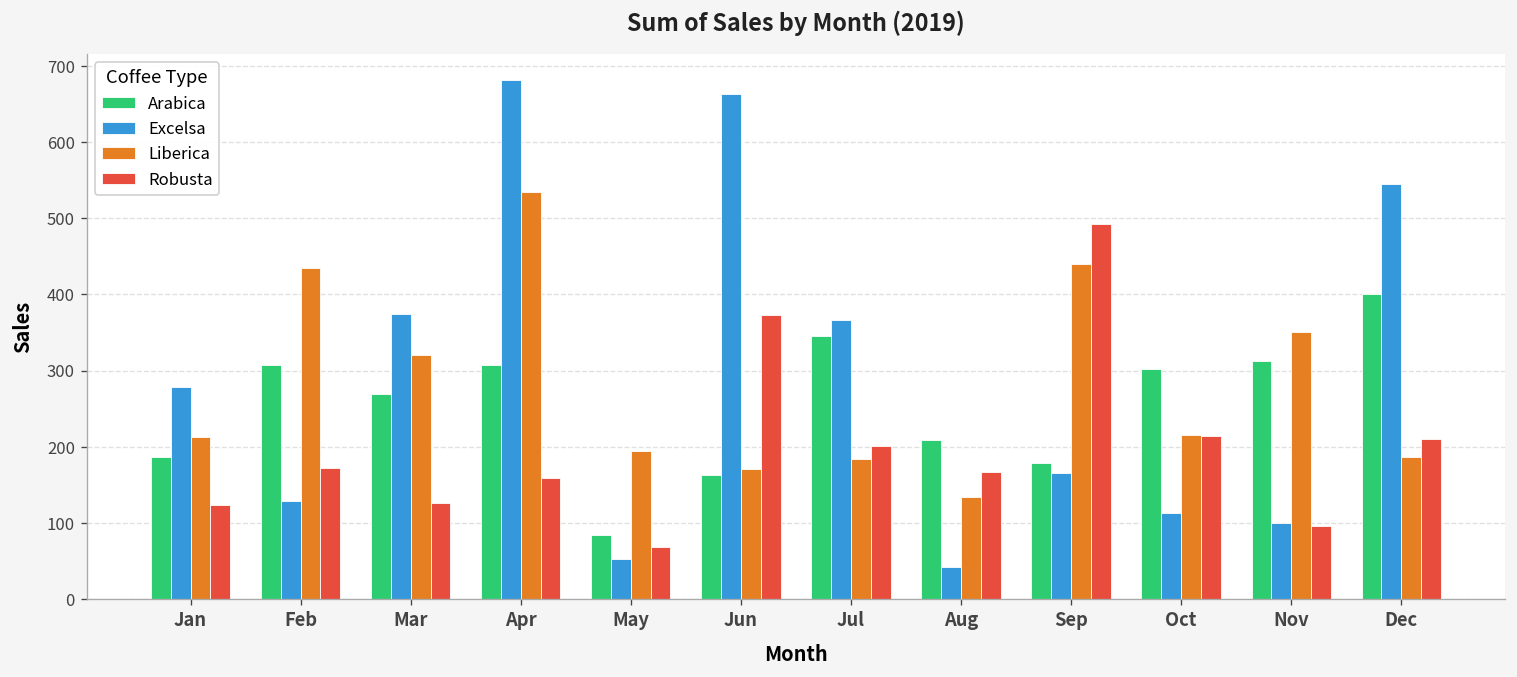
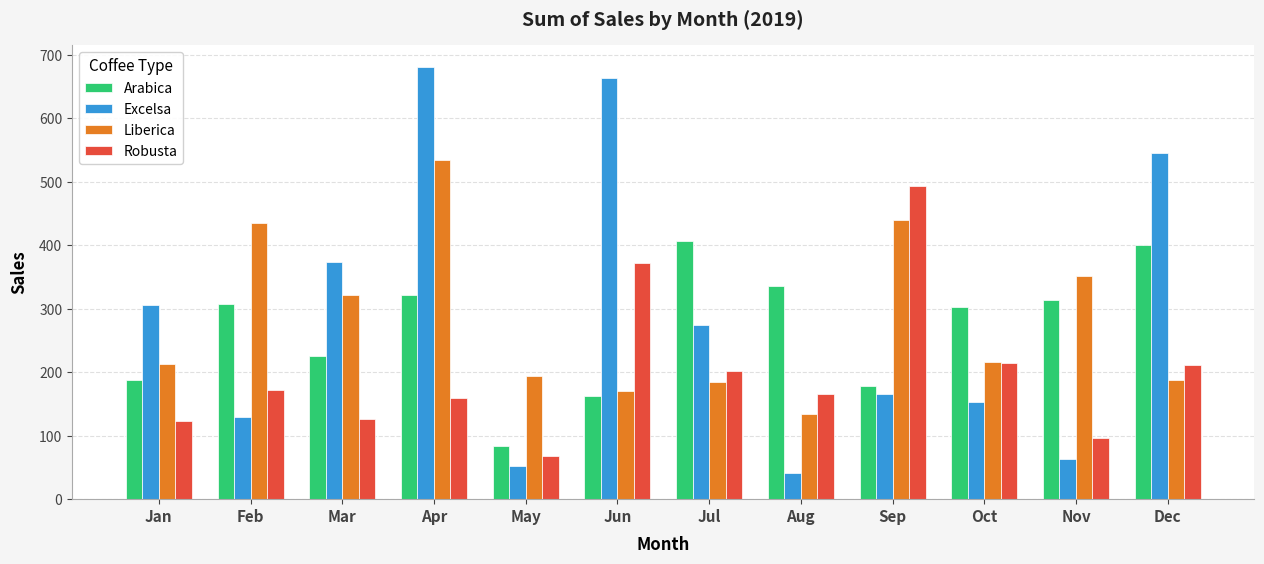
Excelsa, Jan: 280 -> 310
Arabica, Mar: 270 -> 220
Arabica, Apr: 310 -> 320
Arabica, Jul: 350 -> 410
Excelsa, Jul: 370 -> 270
Arabica, Aug: 210 -> 330
Excelsa, Oct: 110 -> 150
Excelsa, Nov: 100 -> 60
